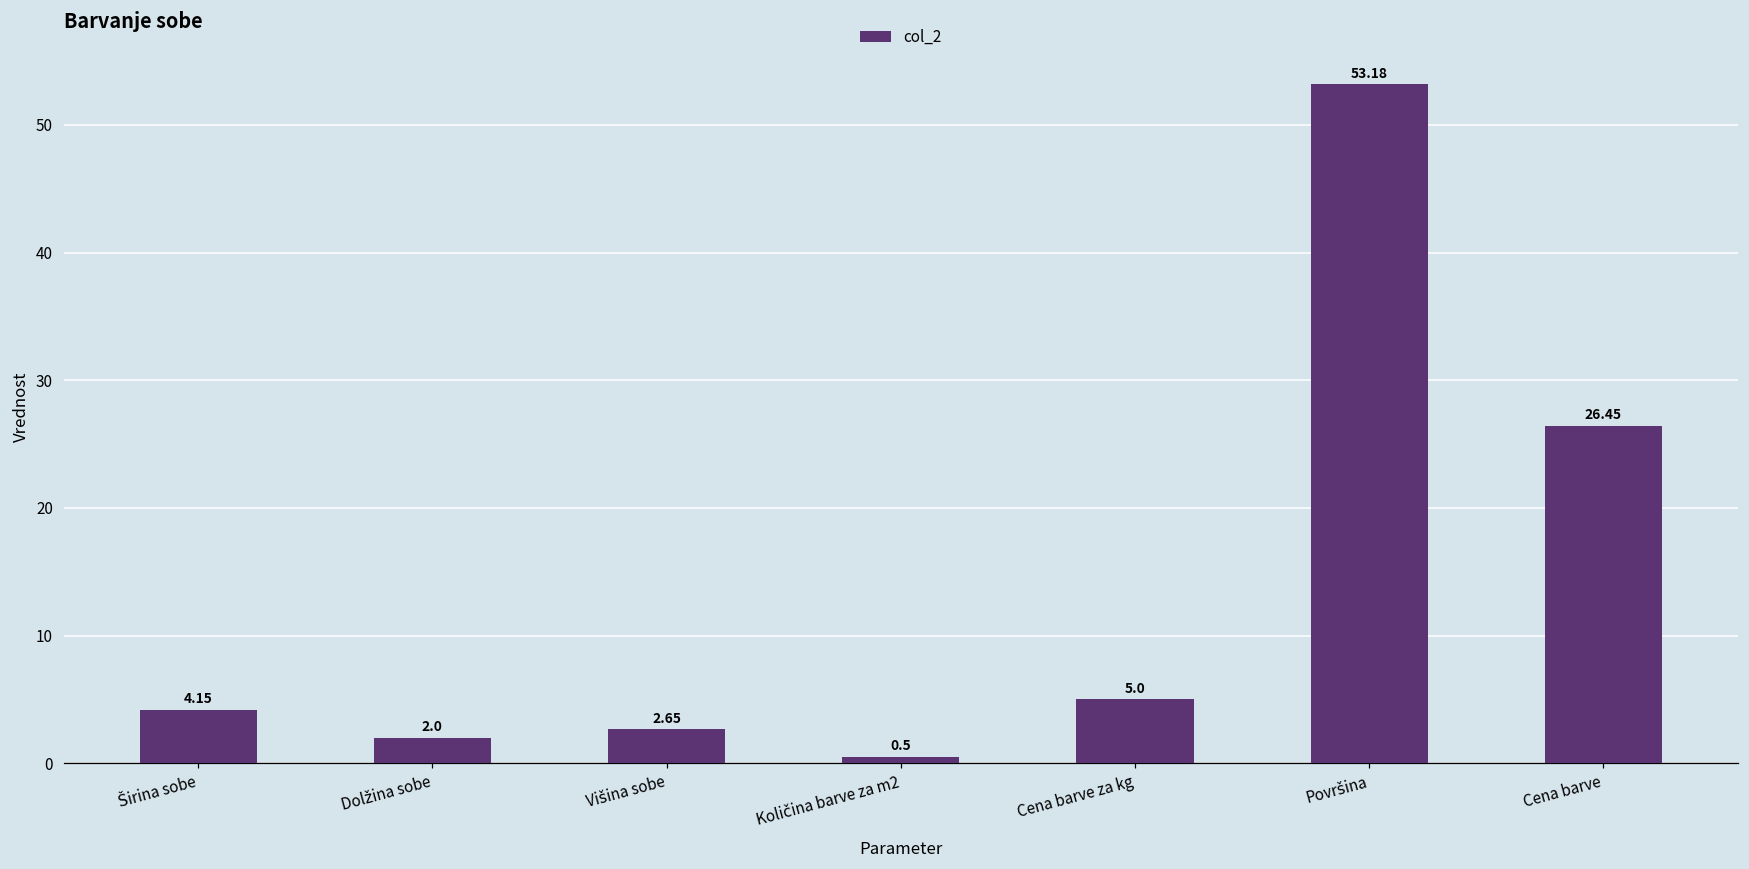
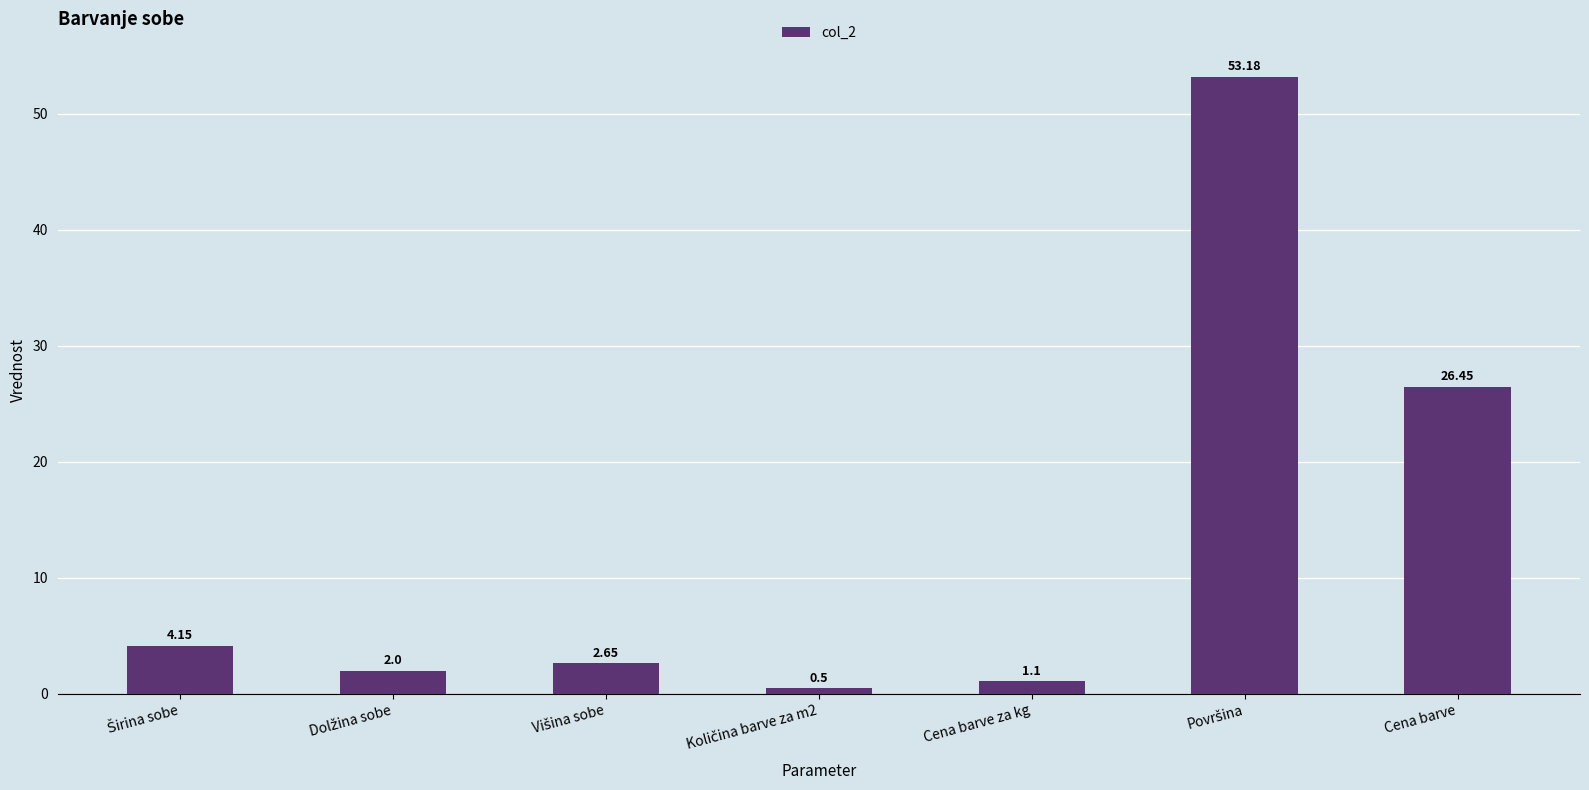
Cena barve za kg: 5.0 -> 1.1
